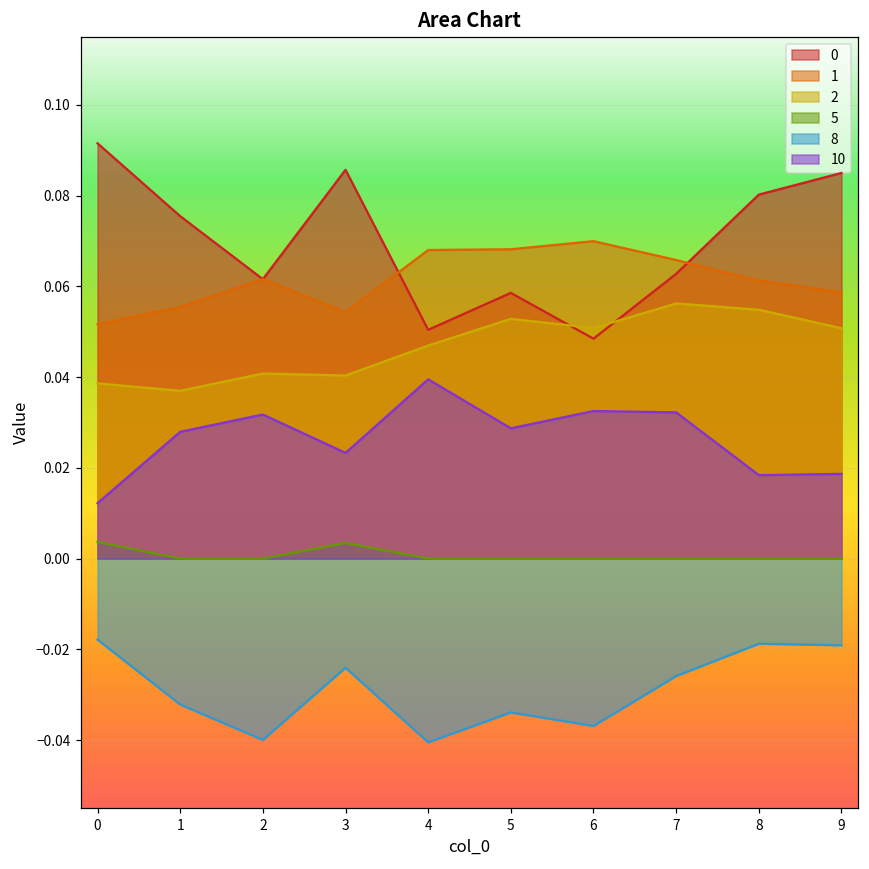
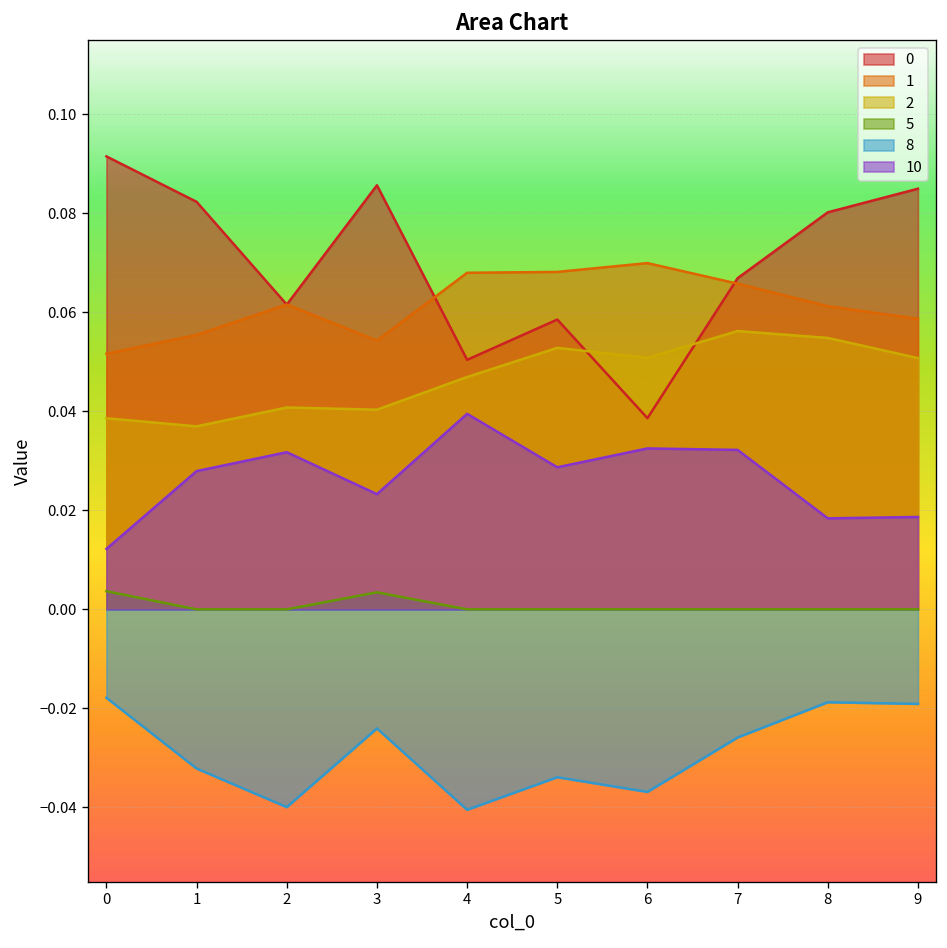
0, 1: 0.075 -> 0.082
0, 6: 0.048 -> 0.039
0, 7: 0.063 -> 0.067
